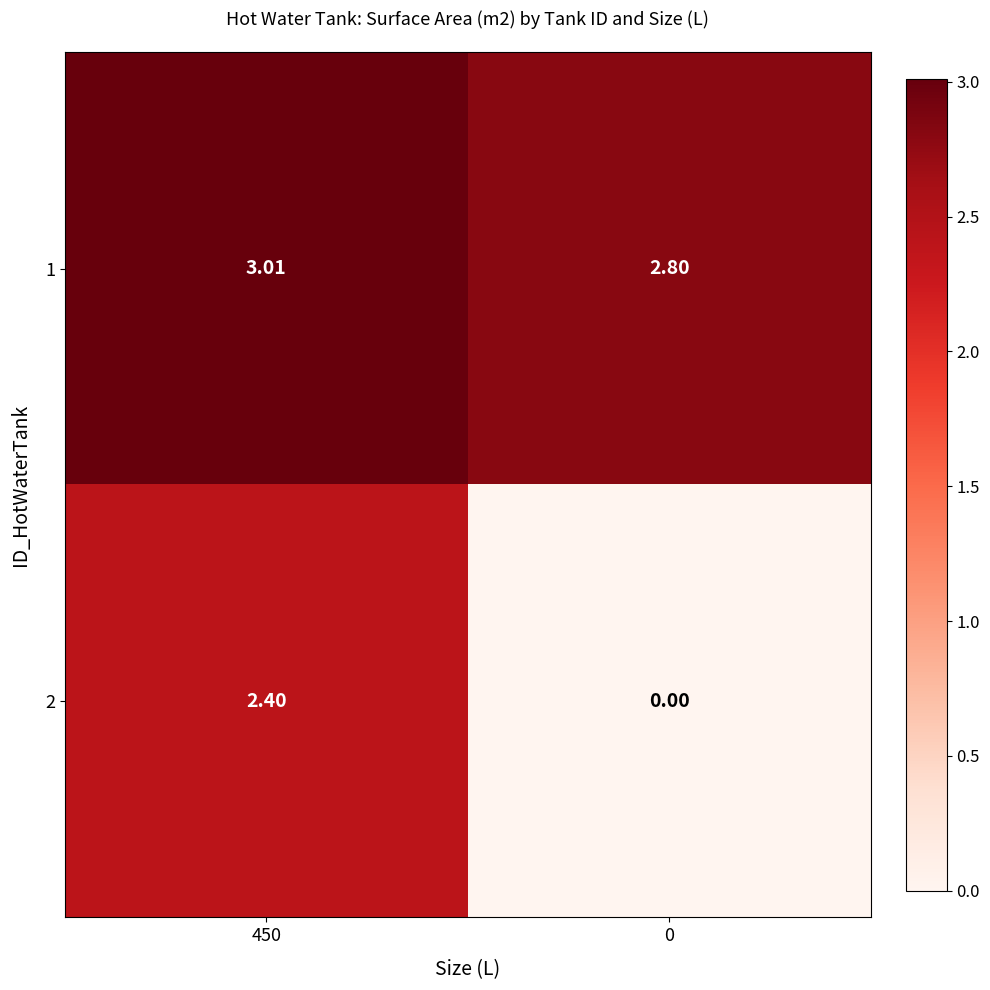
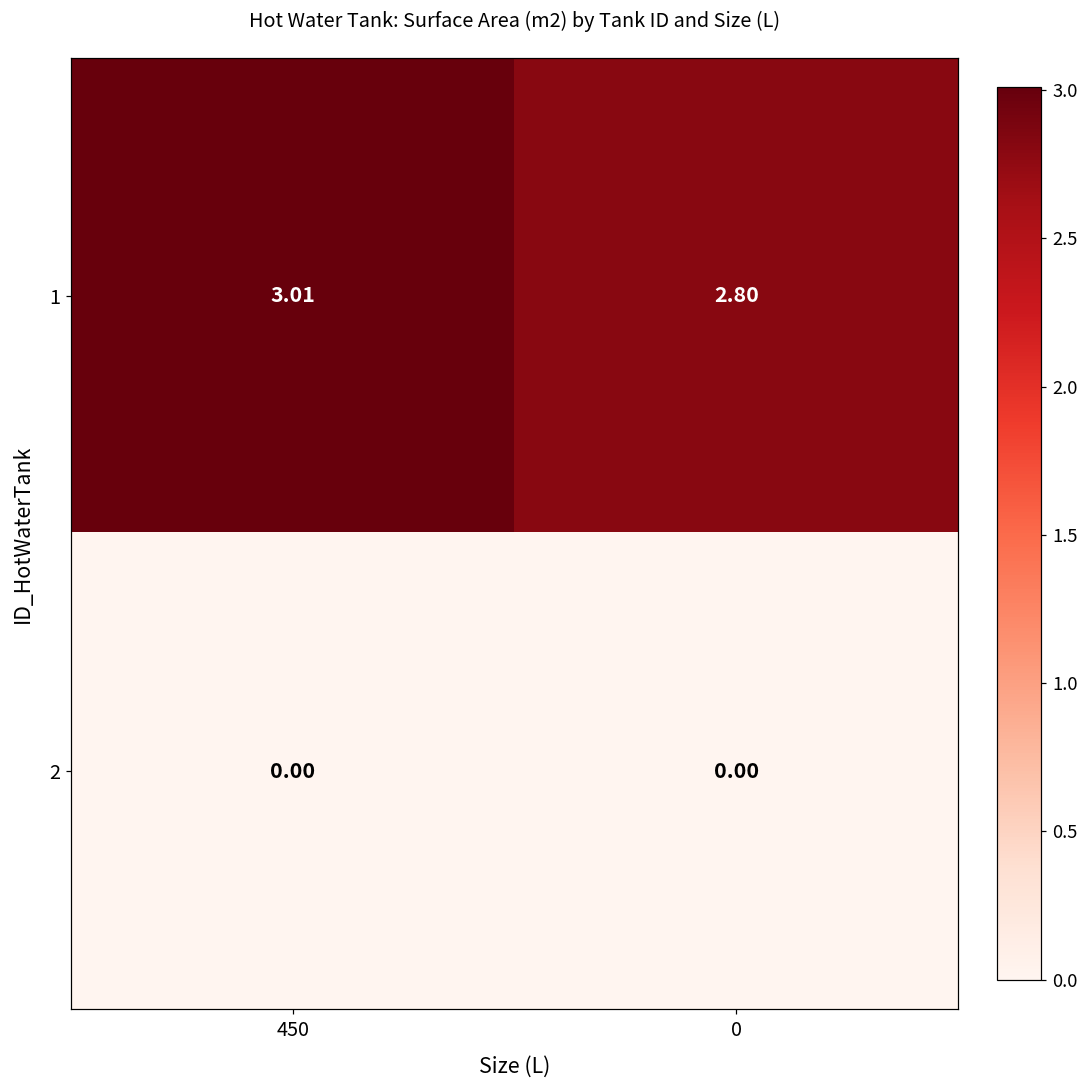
2, 450: 2.40 -> 0.00
